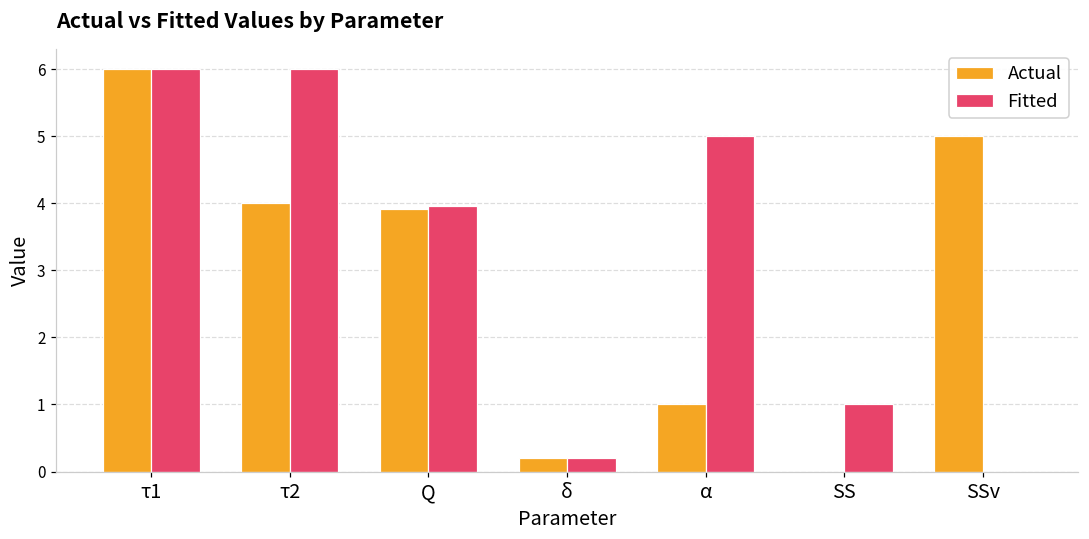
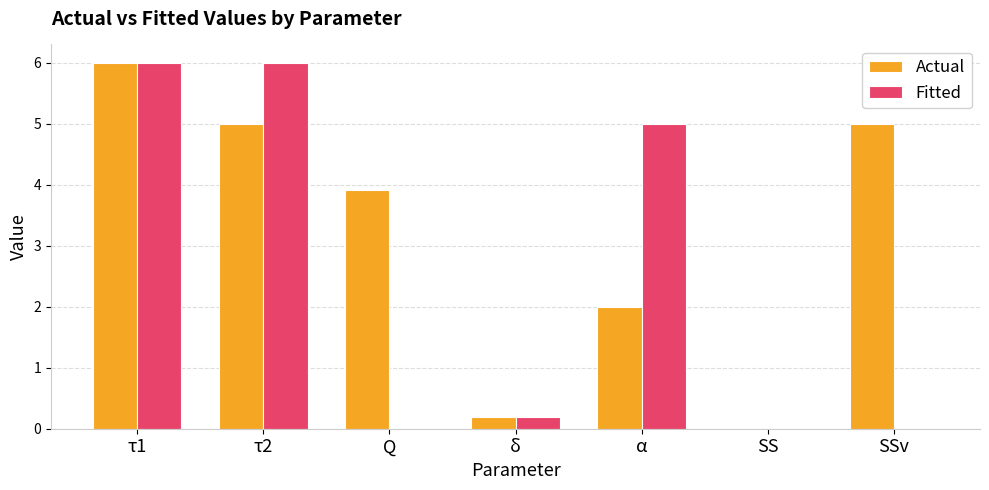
Actual, τ2: 4 -> 5
Fitted, Q: 4.0 -> 0.0
Actual, α: 1 -> 2
Fitted, SS: 1 -> 0
